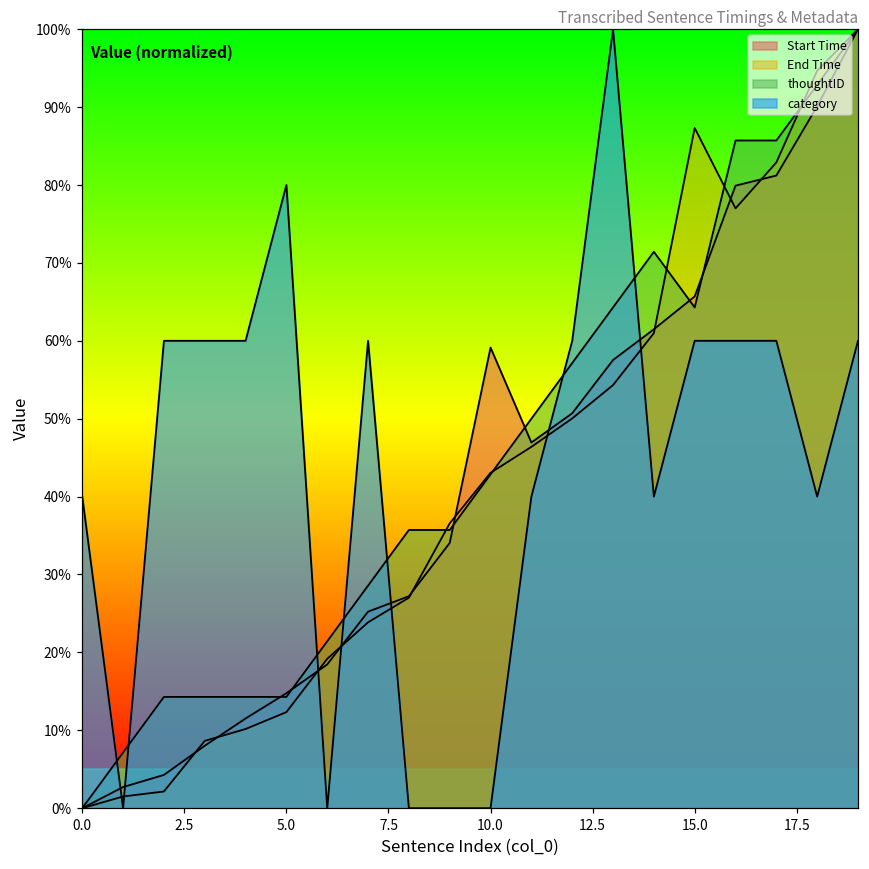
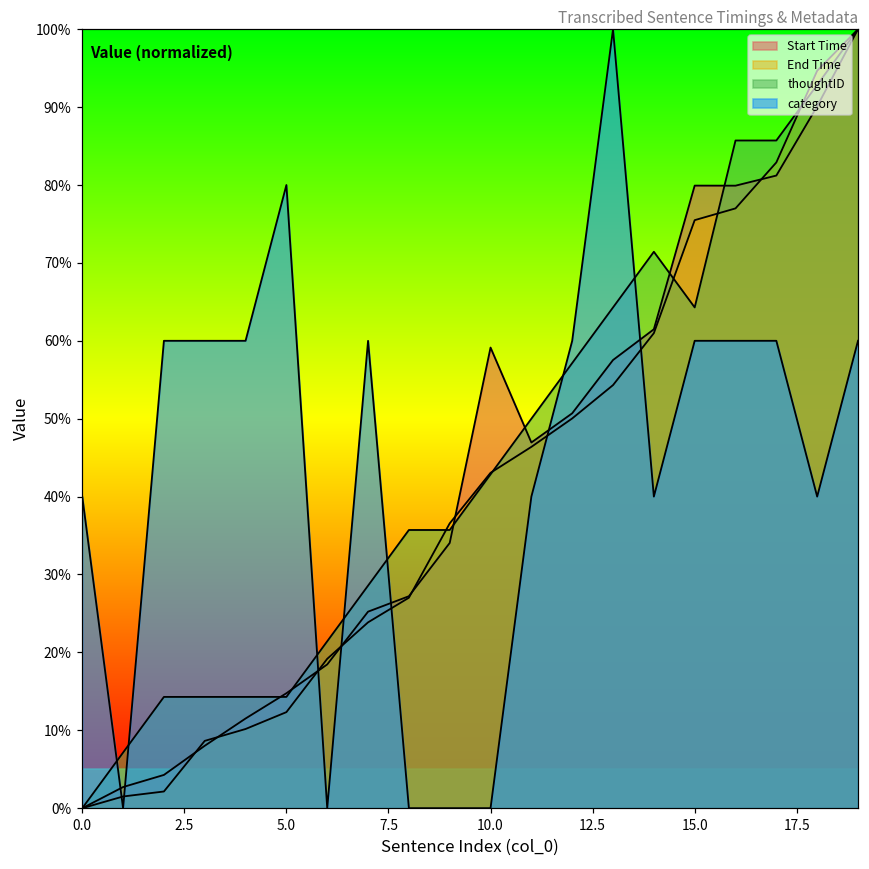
Start Time, 15.0: 66% -> 80%
End Time, 15.0: 87% -> 75%
